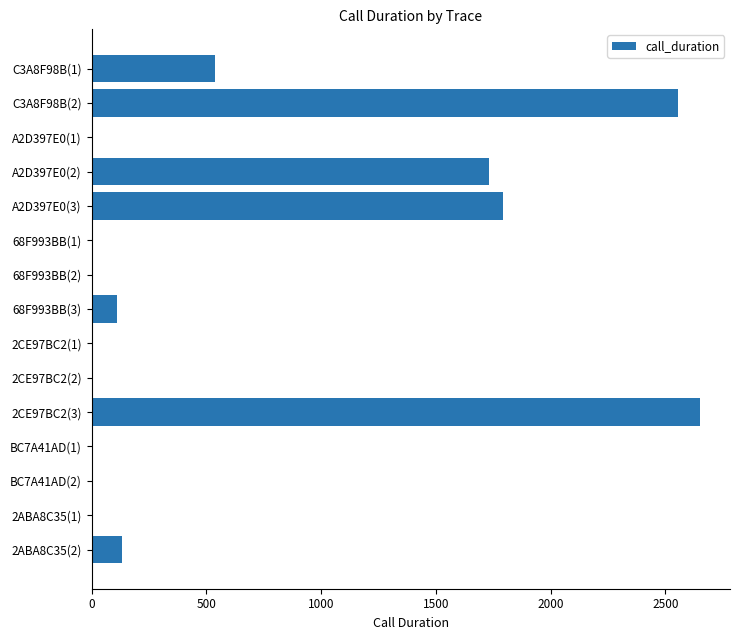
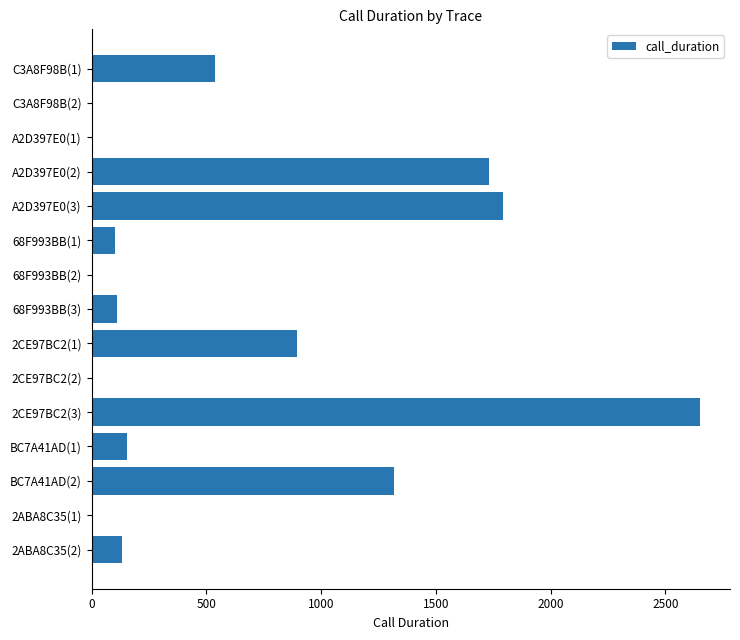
C3A8F98B(2): 2560 -> 0
68F993BB(1): 0 -> 100
2CE97BC2(1): 0 -> 890
BC7A41AD(1): 0 -> 150
BC7A41AD(2): 10 -> 1320
